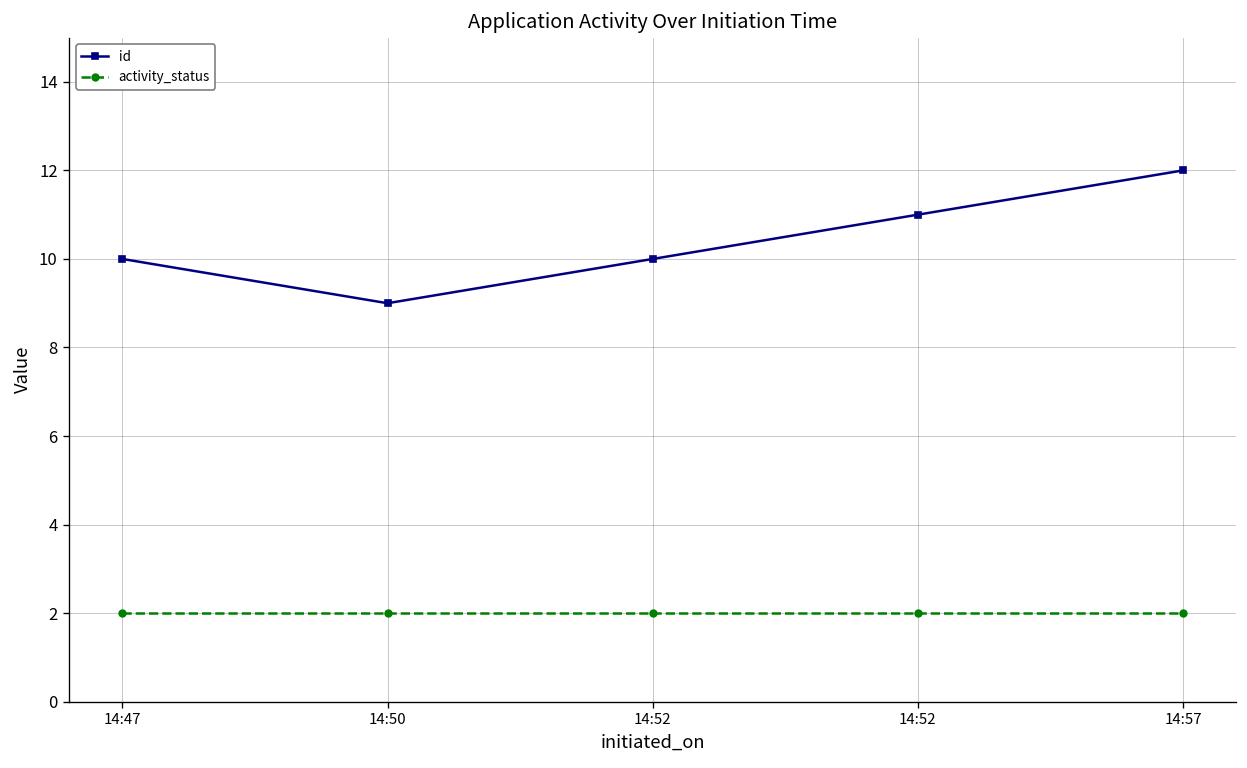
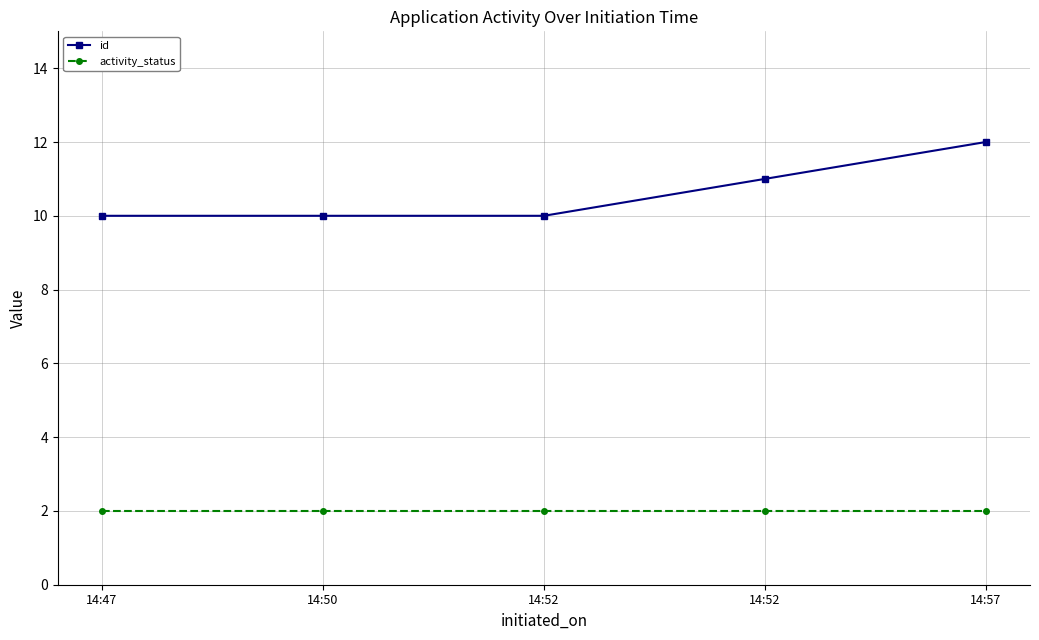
id, 14:50: 9 -> 10
